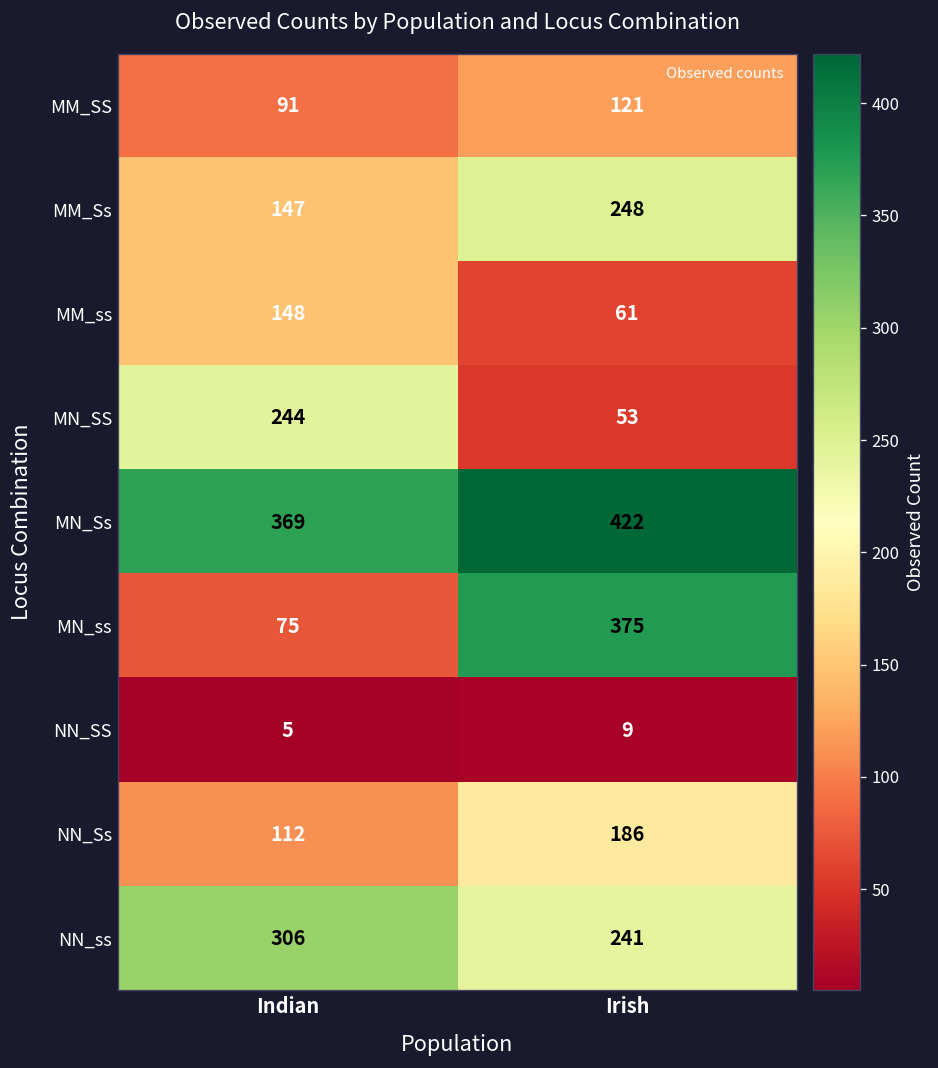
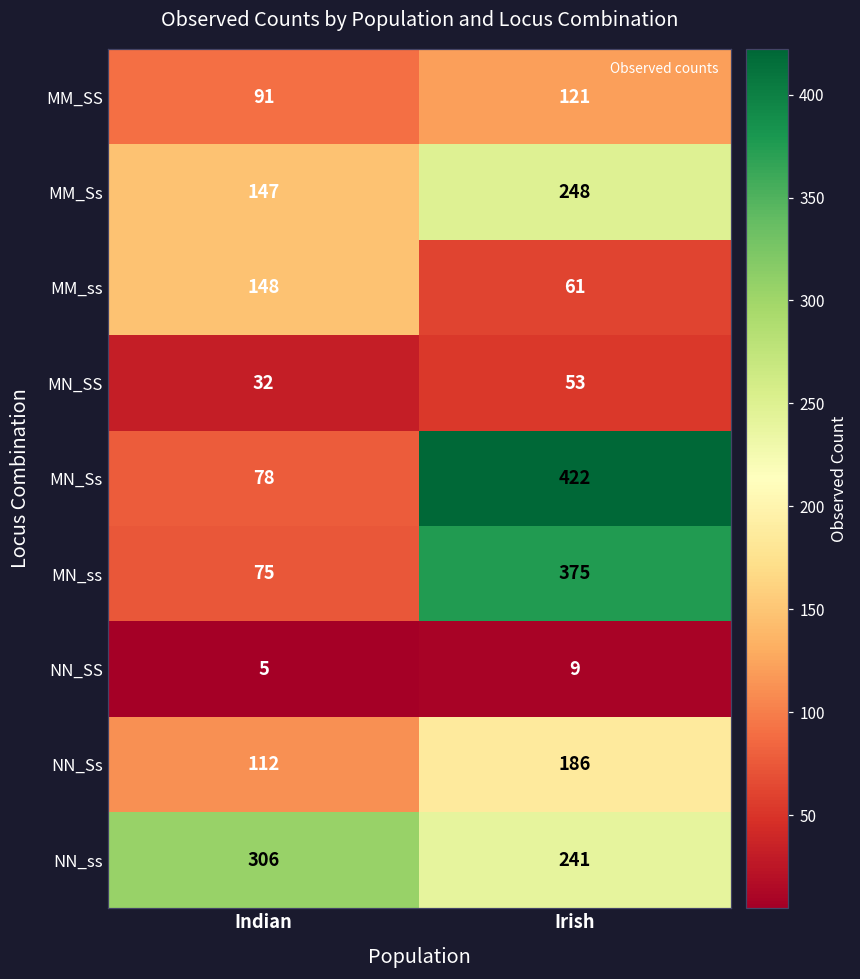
MN_SS, Indian: 244 -> 32
MN_Ss, Indian: 369 -> 78
